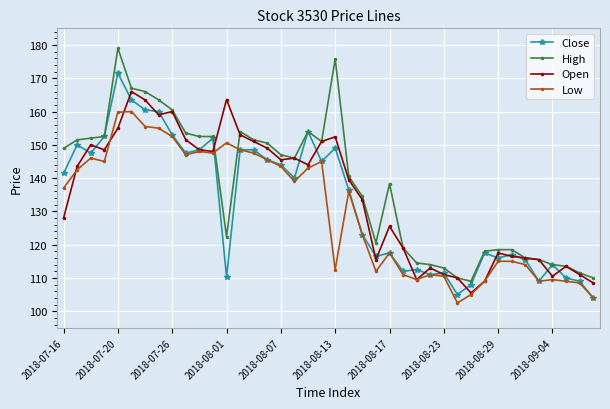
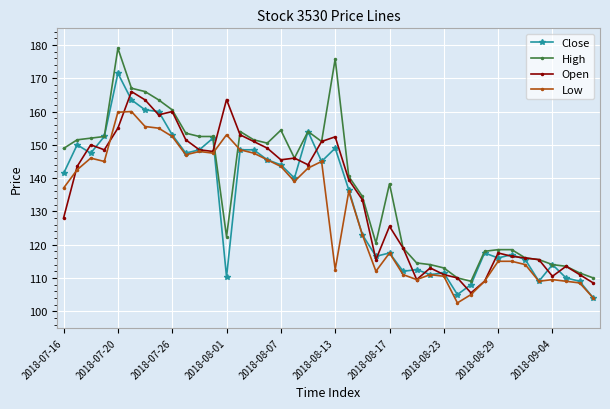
Low, 2018-08-01: 151 -> 153
High, 2018-08-07: 147 -> 154
